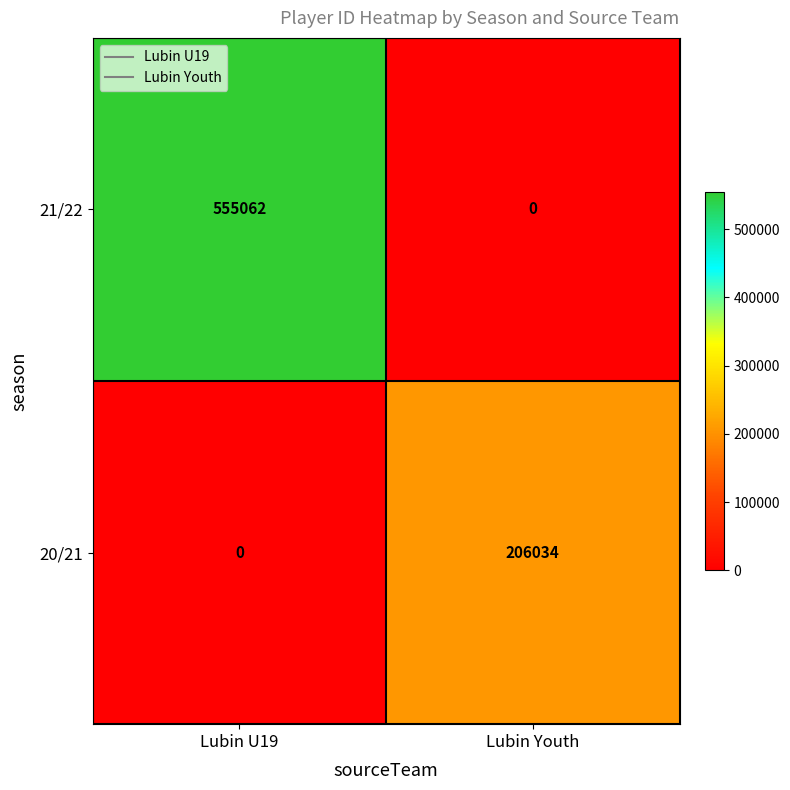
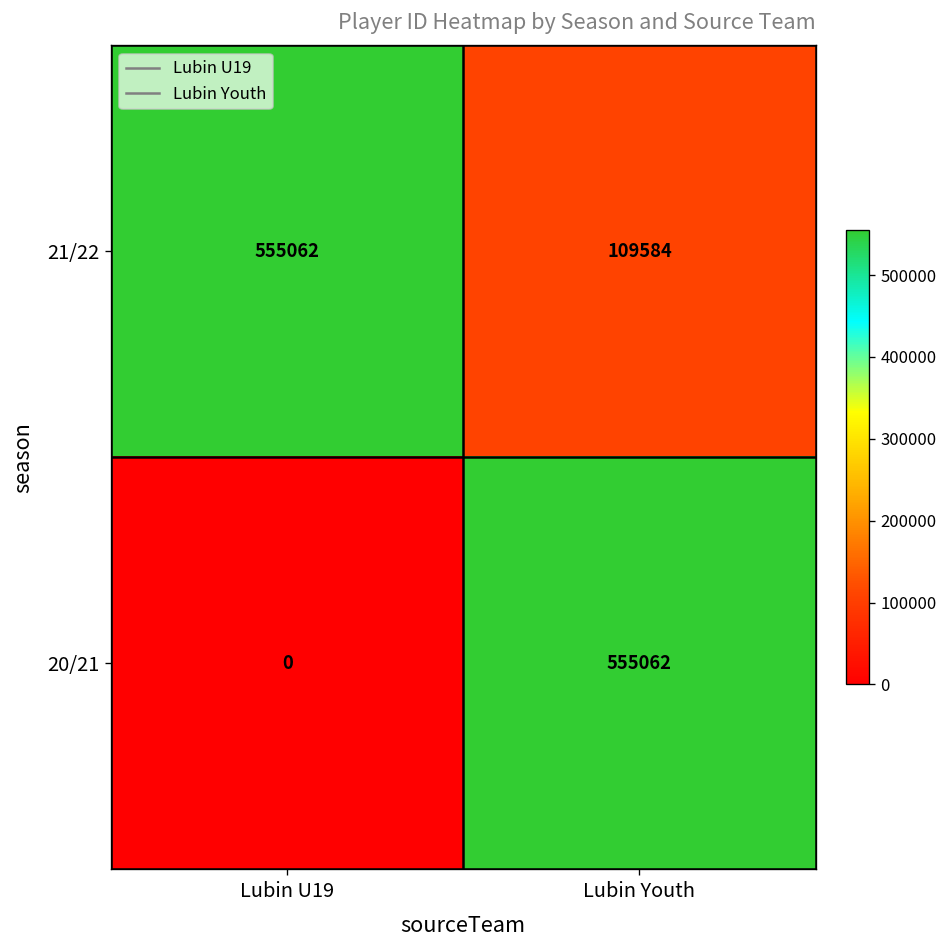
21/22, Lubin Youth: 0 -> 109584
20/21, Lubin Youth: 206034 -> 555062
